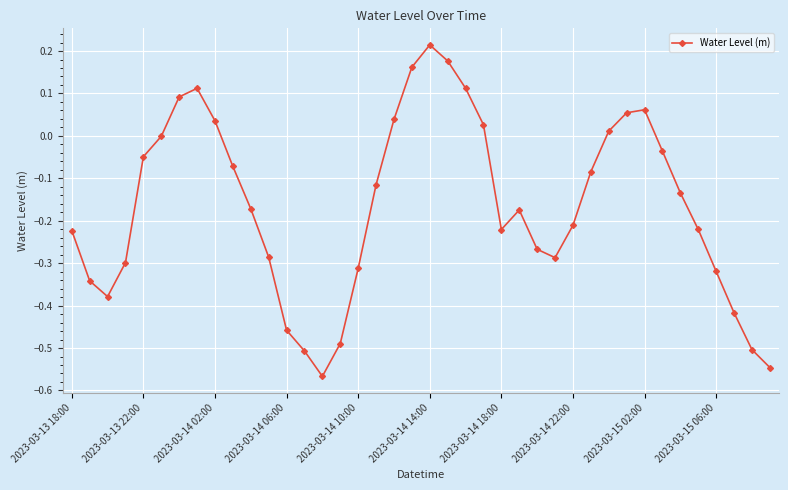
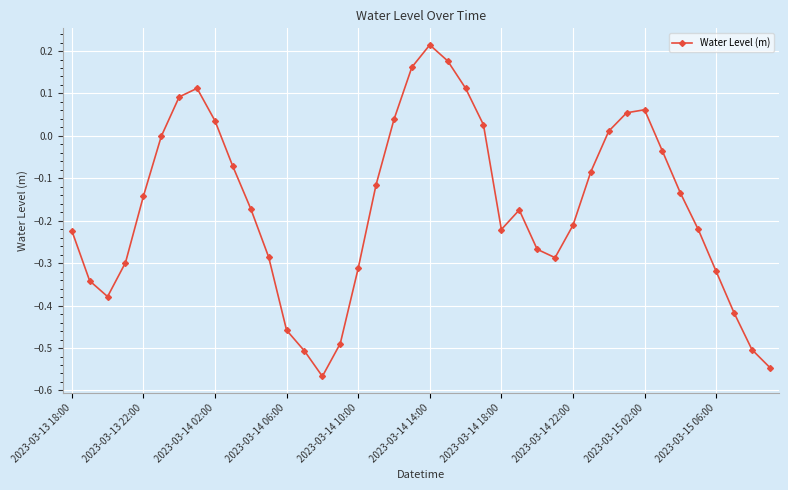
2023-03-13 22:00: -0.05 -> -0.14
